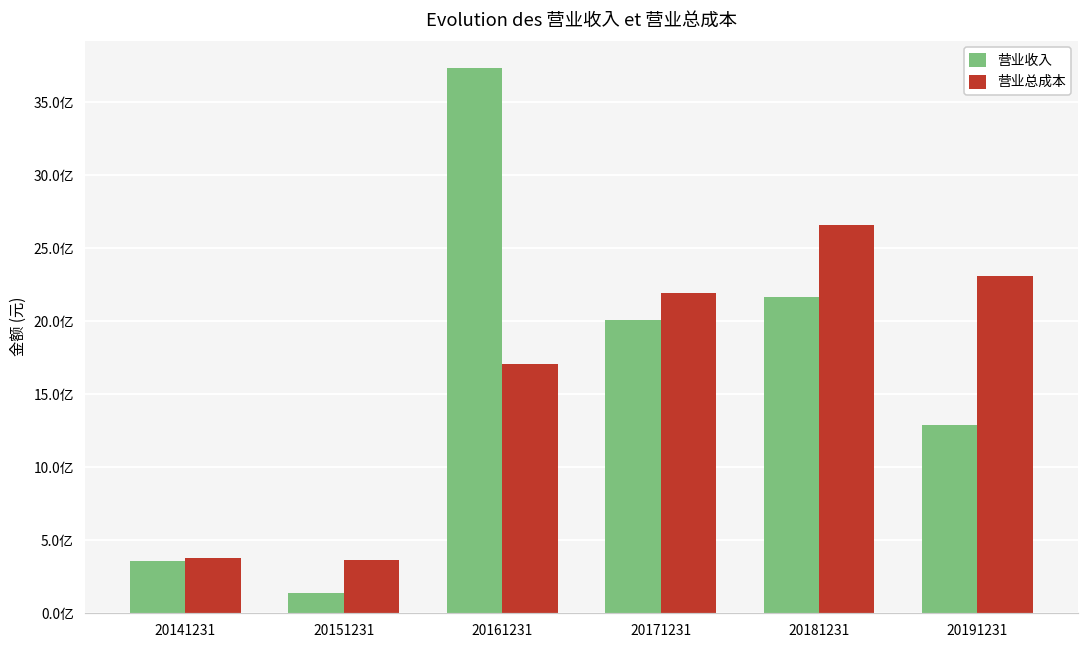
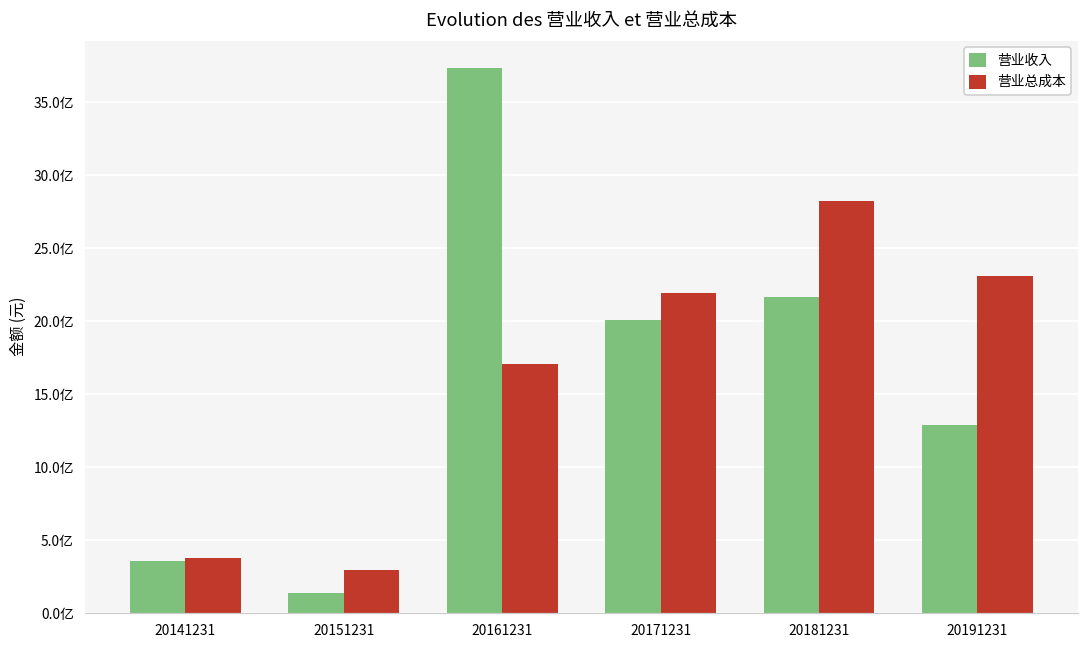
营业总成本, 20151231: 3.6亿 -> 3.0亿
营业总成本, 20181231: 26.6亿 -> 28.2亿
